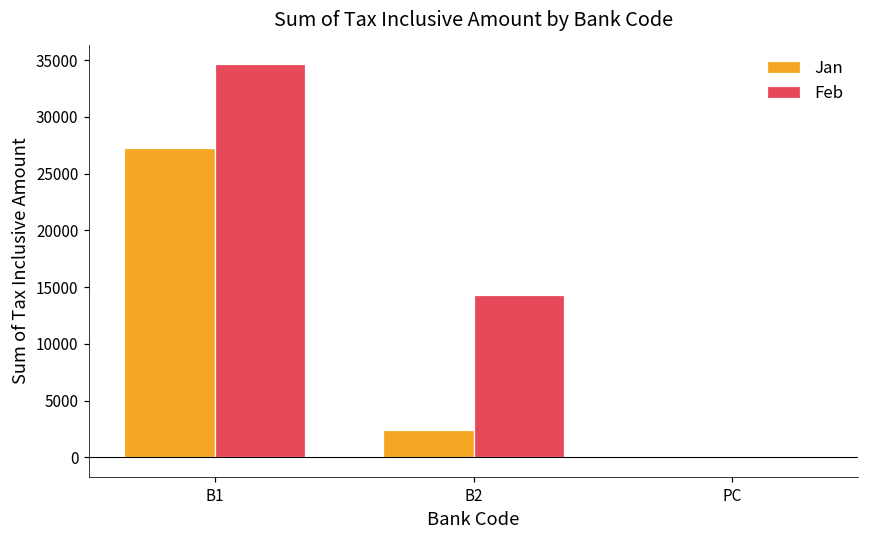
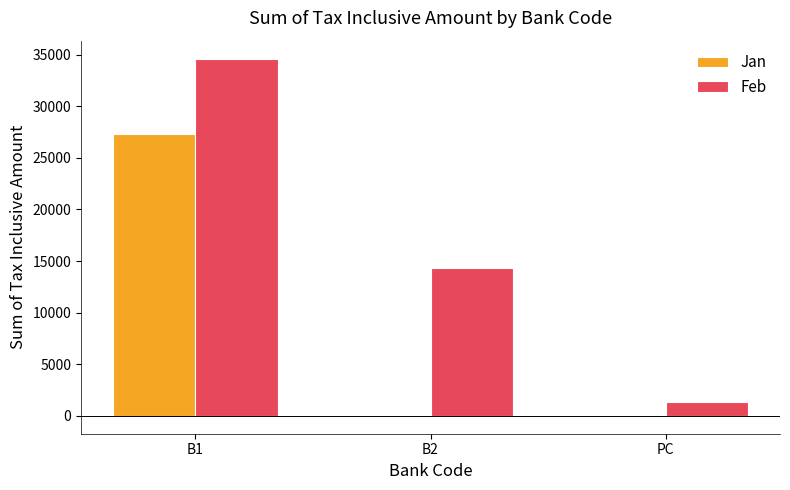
Jan, B2: 2400 -> 0
Feb, PC: 0 -> 1300
